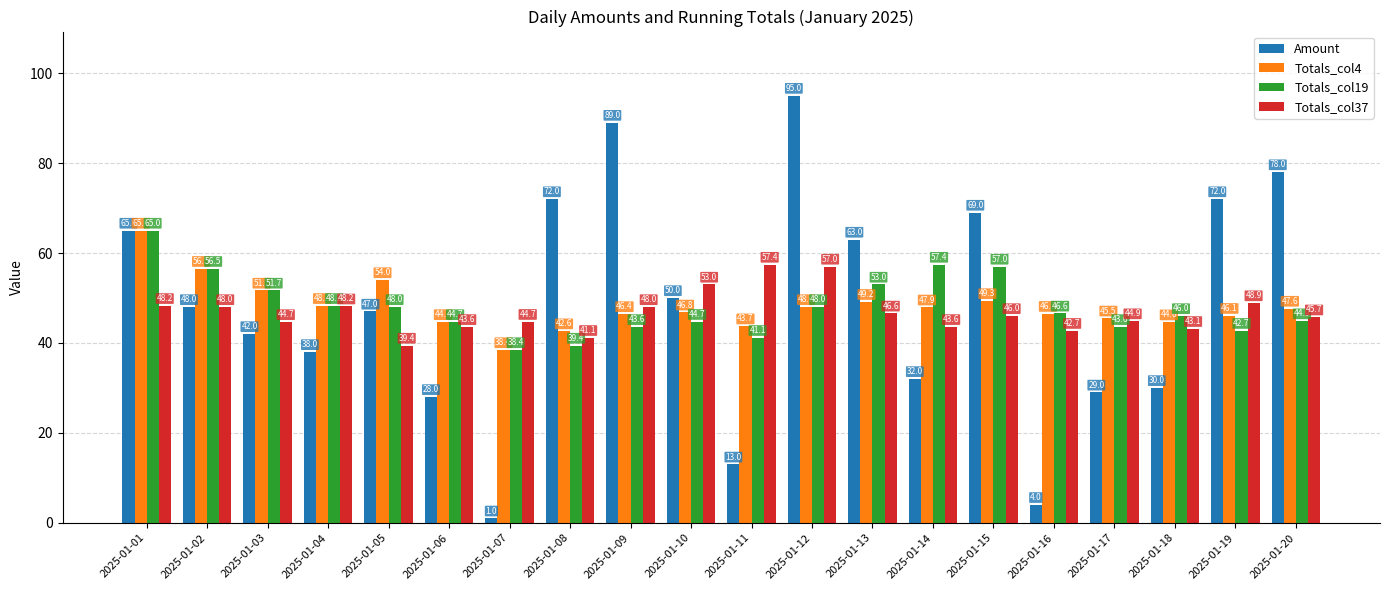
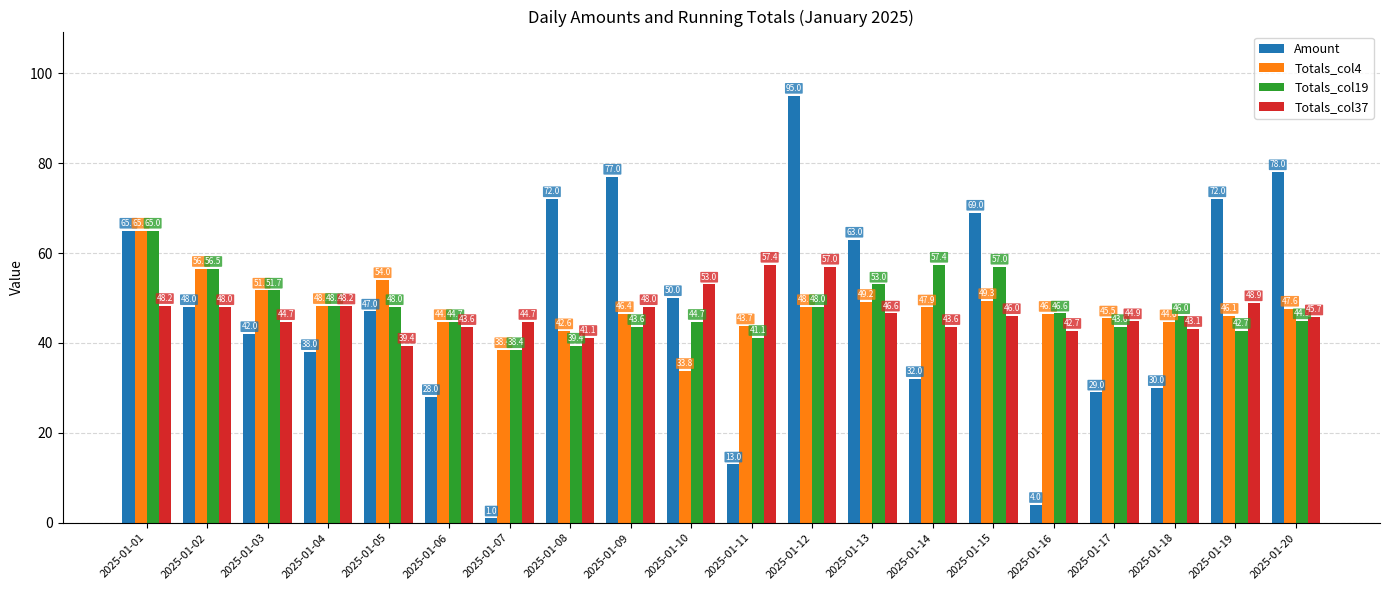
Amount, 2025-01-09: 89.0 -> 77.0
Totals_col4, 2025-01-10: 46.8 -> 33.8
